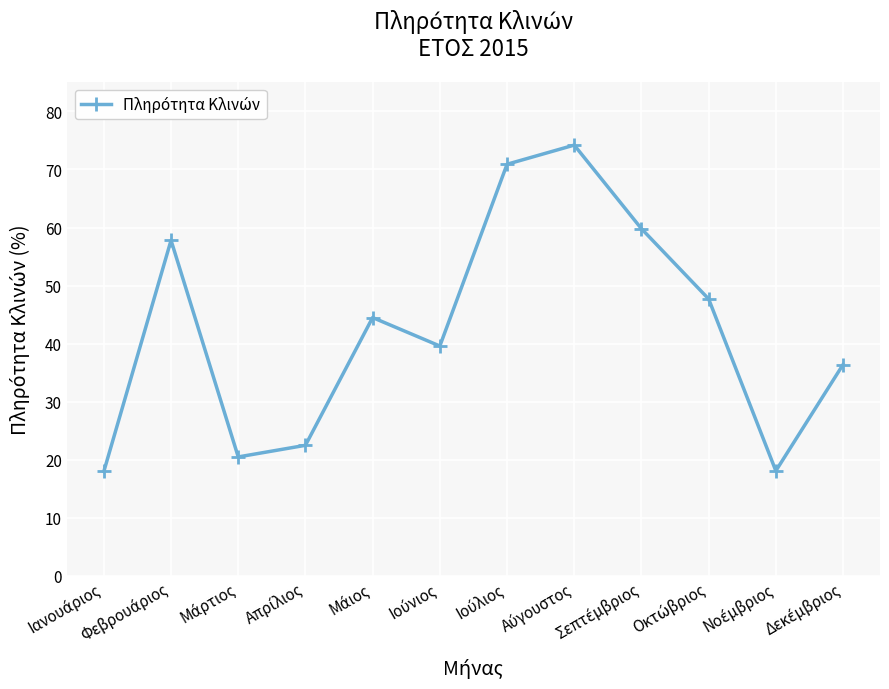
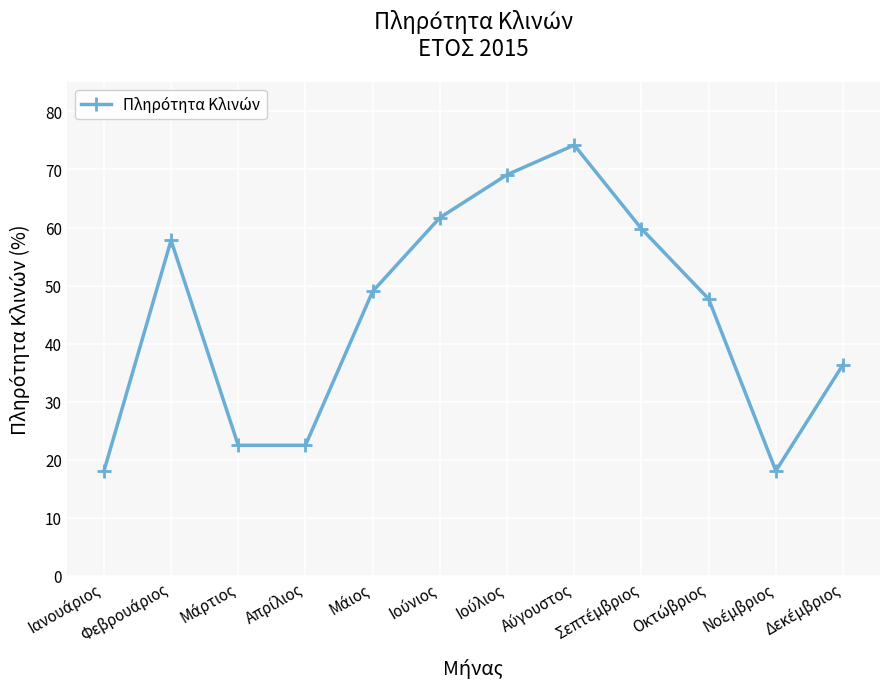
Μάρτιος: 21 -> 23
Μάιος: 45 -> 49
Ιούνιος: 40 -> 62
Ιούλιος: 71 -> 69
